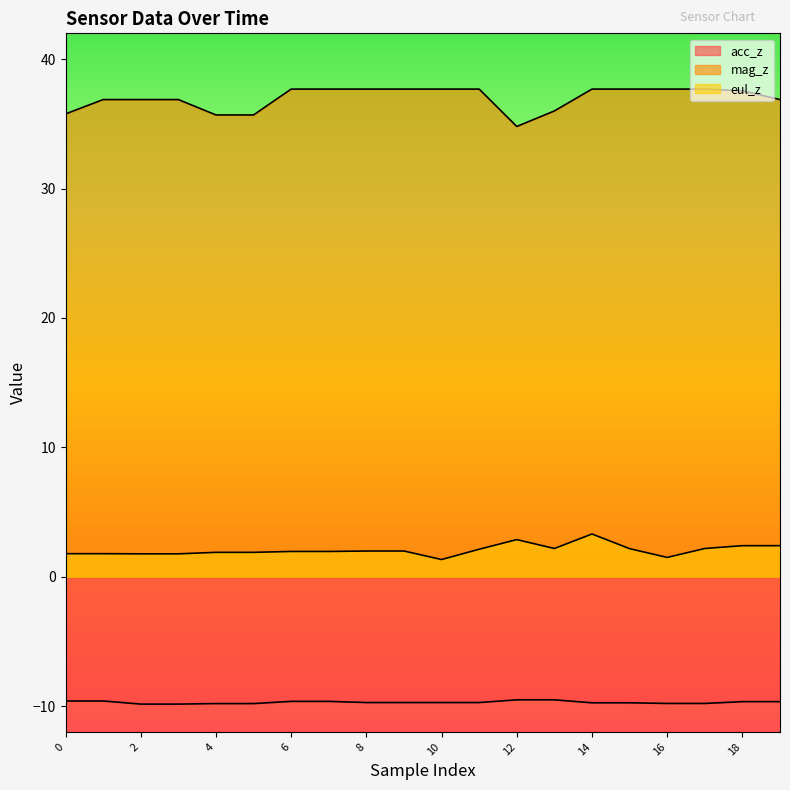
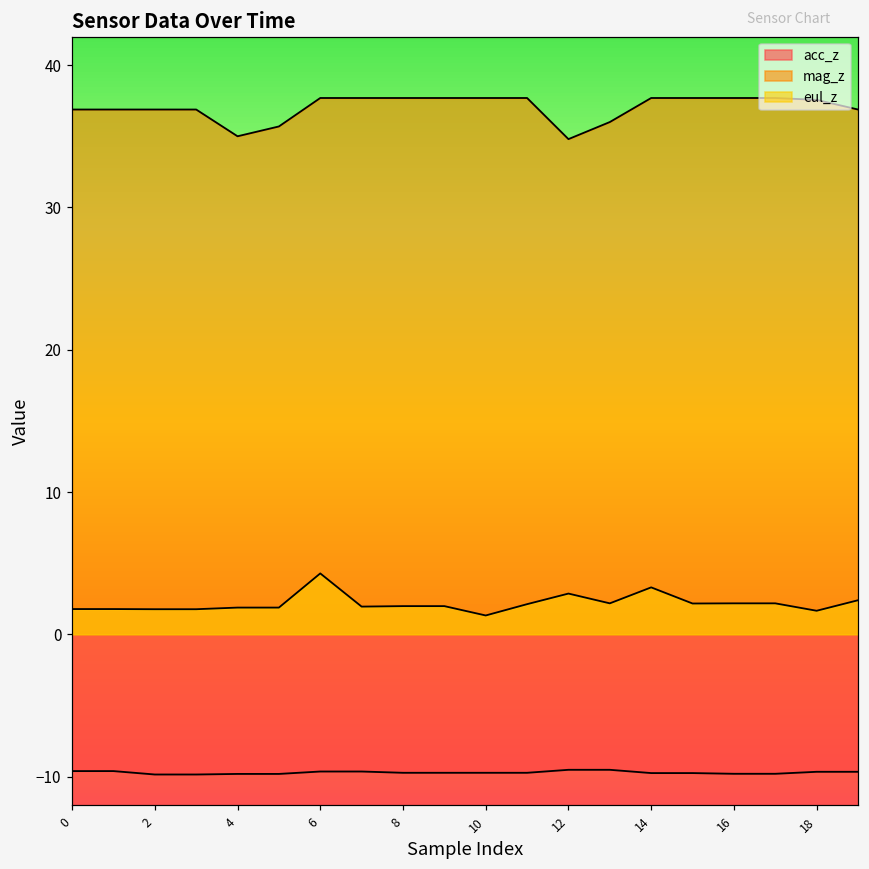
mag_z, 0: 35.8 -> 36.9
mag_z, 4: 35.7 -> 35.0
eul_z, 6: 1.9 -> 4.3
eul_z, 16: 1.5 -> 2.2
eul_z, 18: 2.4 -> 1.7
